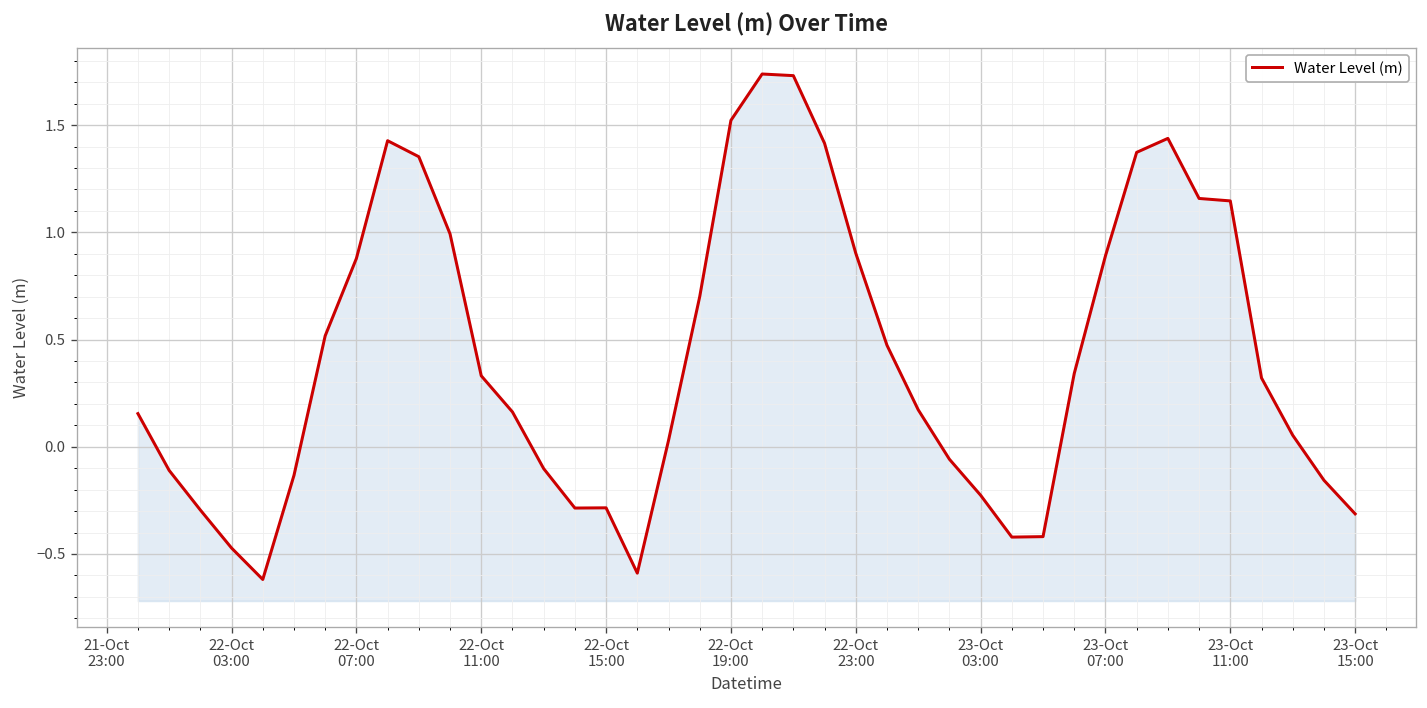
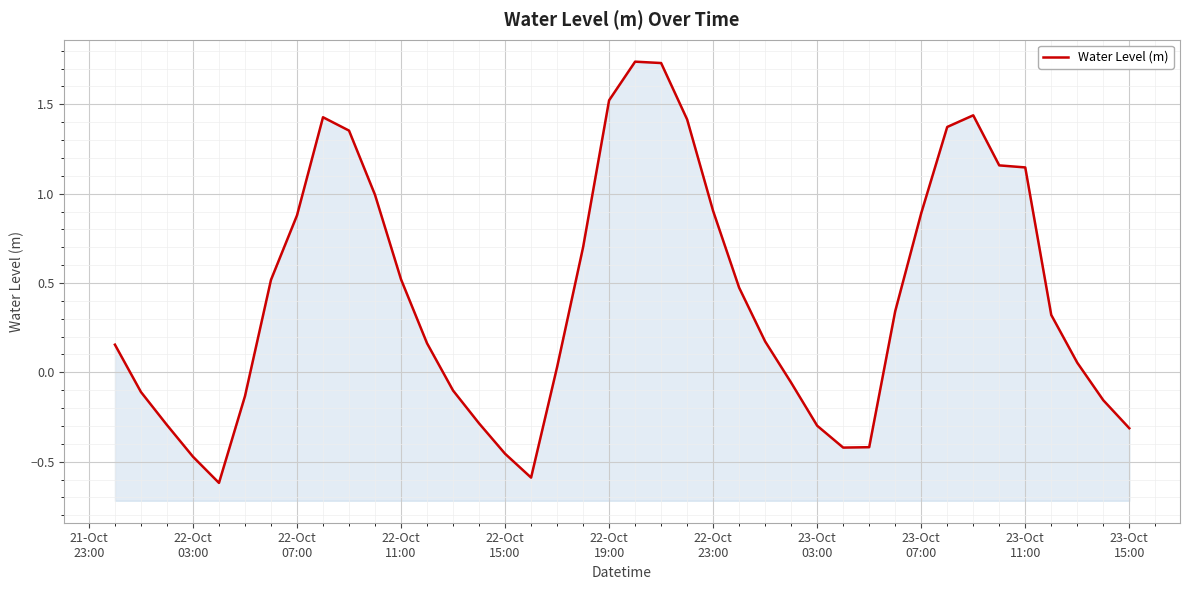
22-Oct 11:00: 0.33 -> 0.52
22-Oct 15:00: -0.28 -> -0.46
23-Oct 03:00: -0.23 -> -0.30
